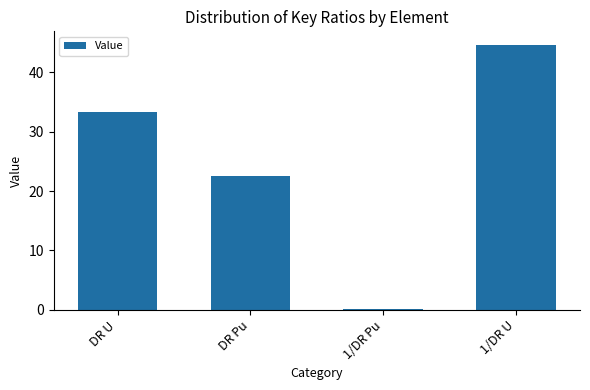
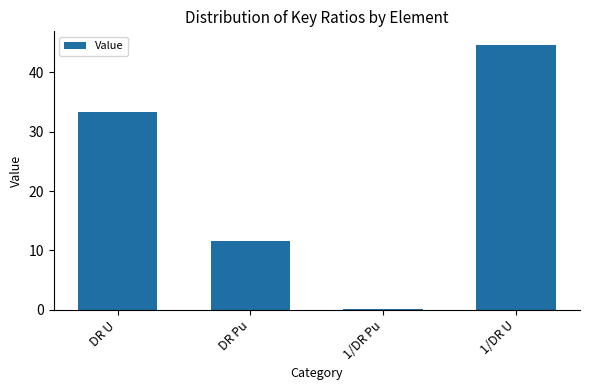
DR Pu: 23 -> 12
